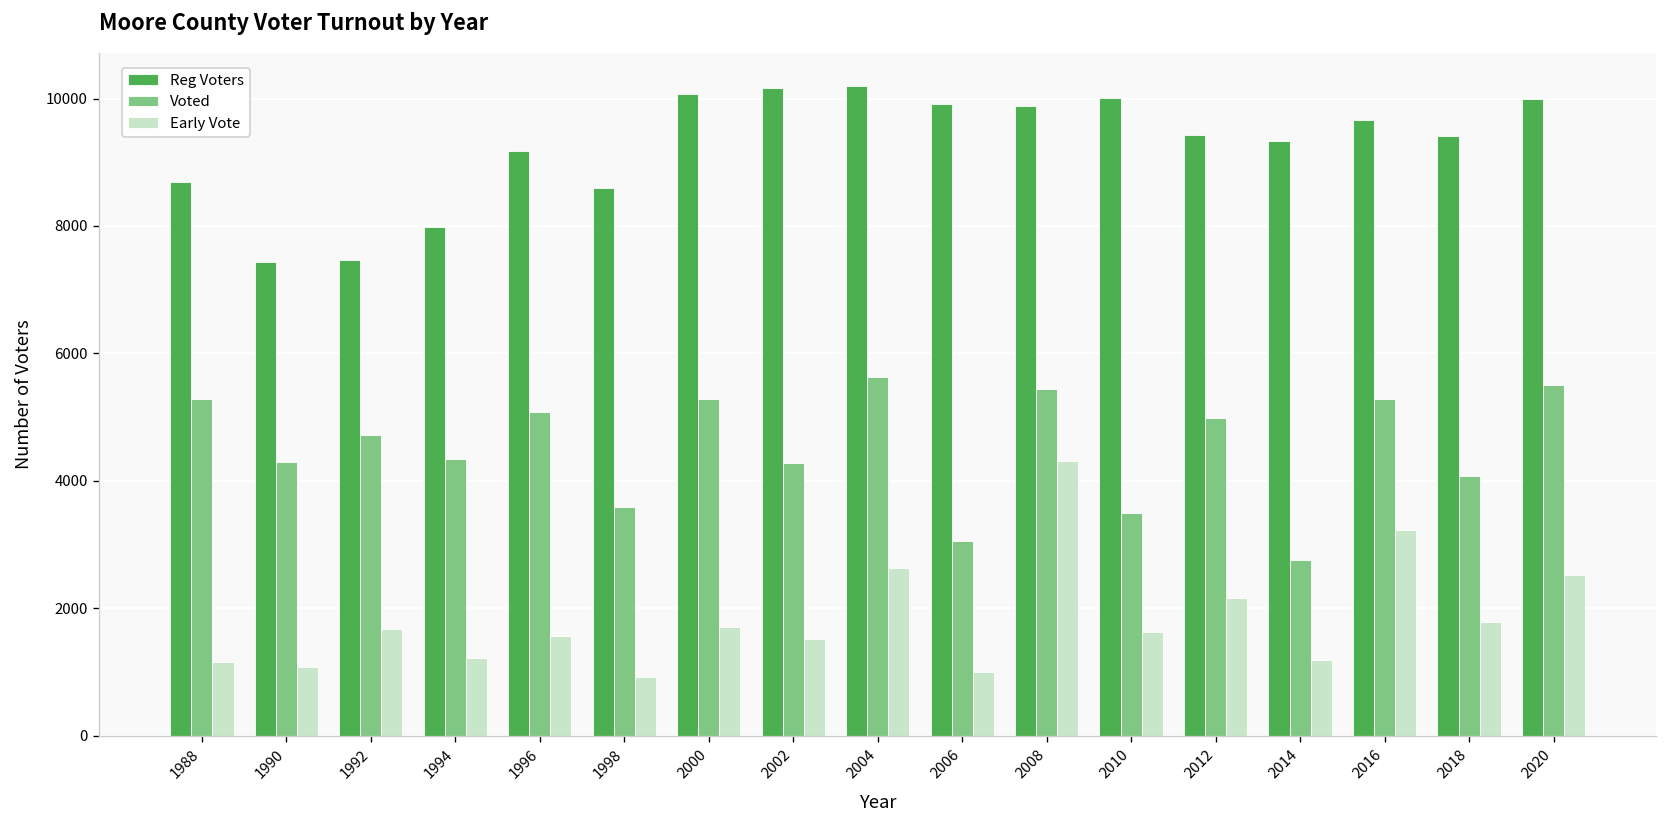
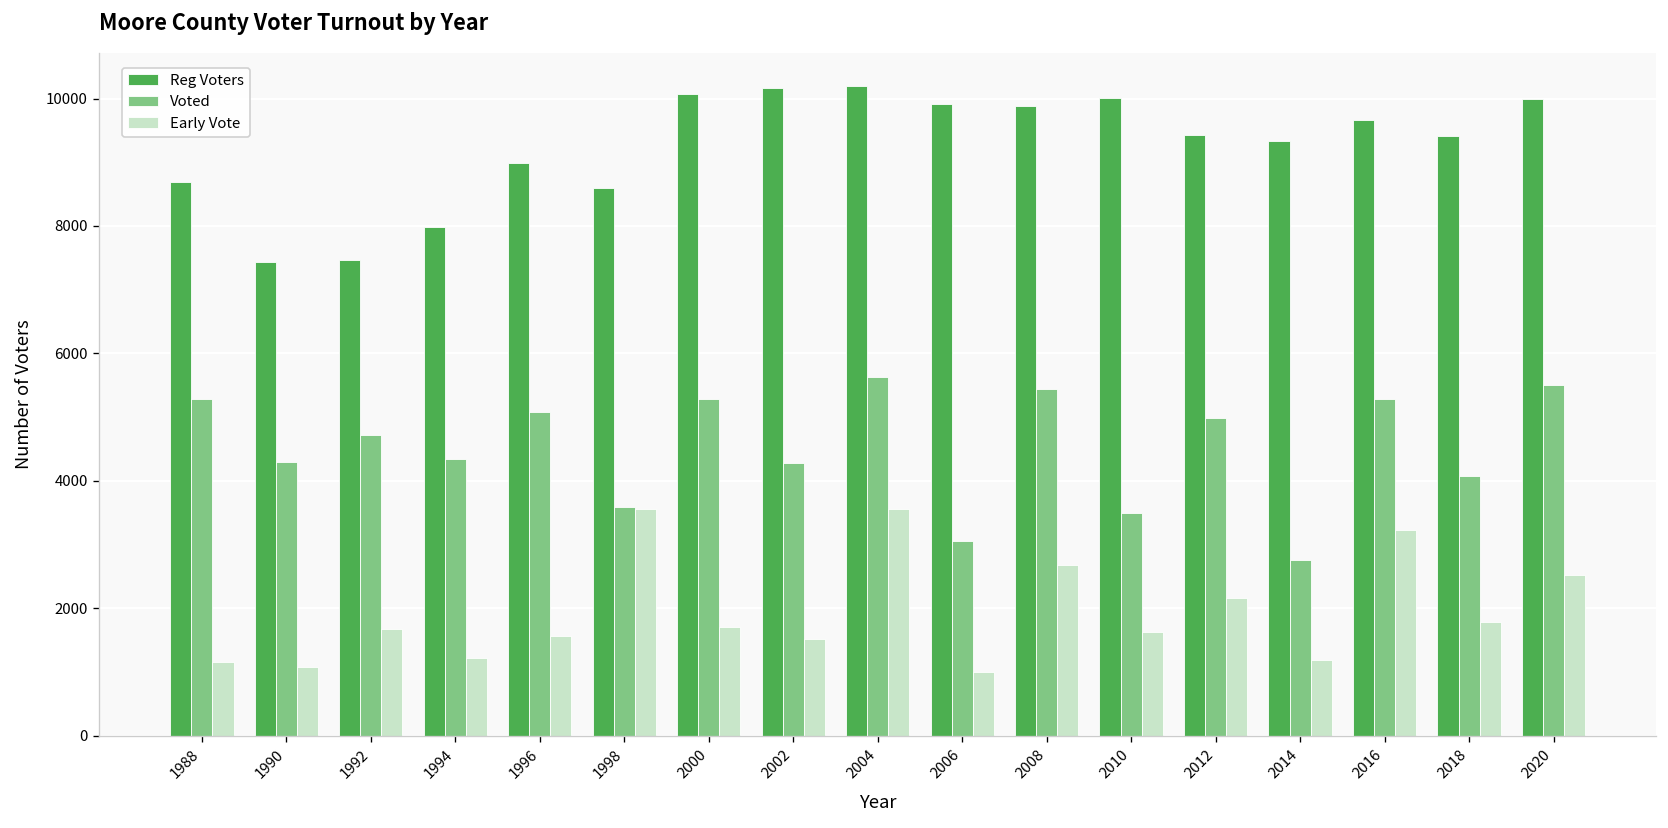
Reg Voters, 1996: 9200 -> 9000
Early Vote, 1998: 900 -> 3600
Early Vote, 2004: 2600 -> 3600
Early Vote, 2008: 4300 -> 2700
